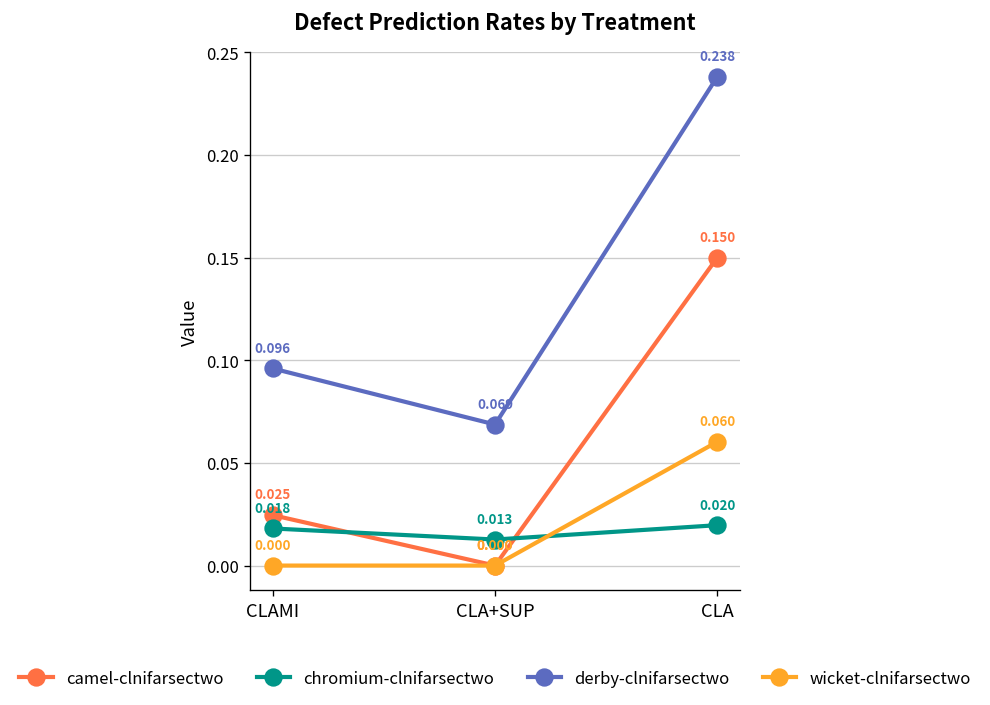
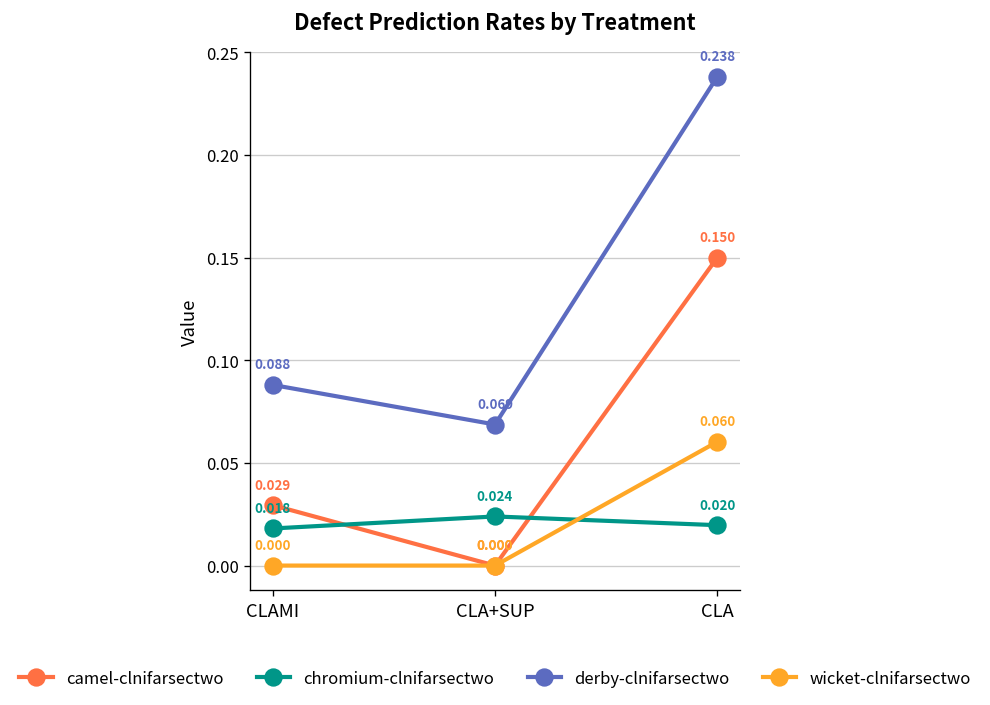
camel-clnifarsectwo, CLAMI: 0.025 -> 0.029
derby-clnifarsectwo, CLAMI: 0.096 -> 0.088
chromium-clnifarsectwo, CLA+SUP: 0.013 -> 0.024
